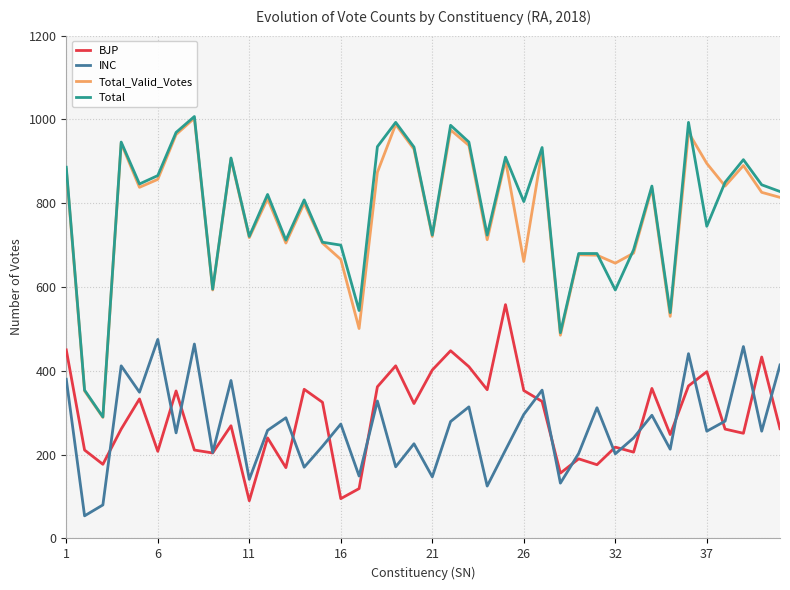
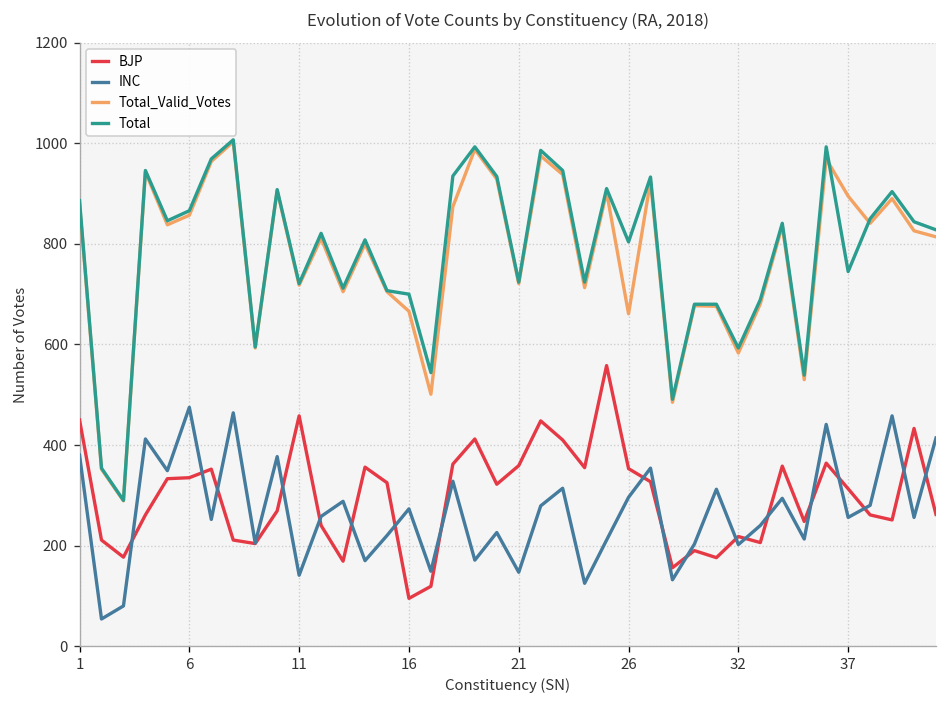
BJP, 6: 210 -> 340
BJP, 11: 90 -> 460
BJP, 21: 400 -> 360
Total_Valid_Votes, 32: 660 -> 580
BJP, 37: 400 -> 310
